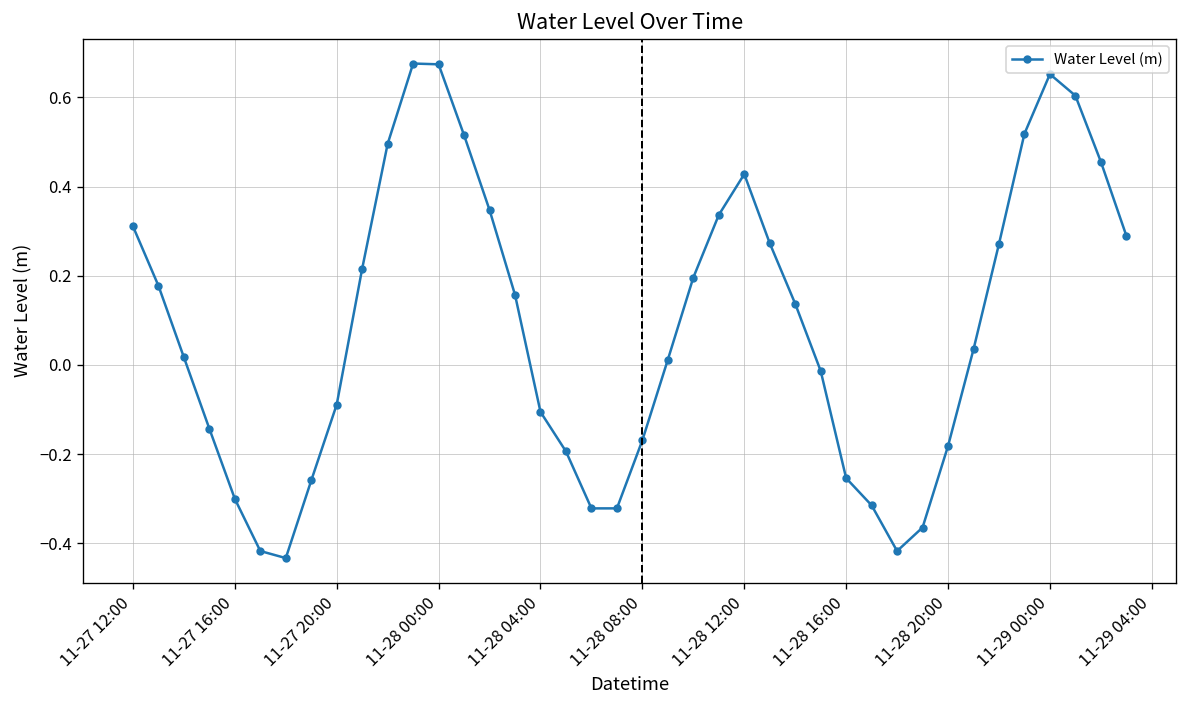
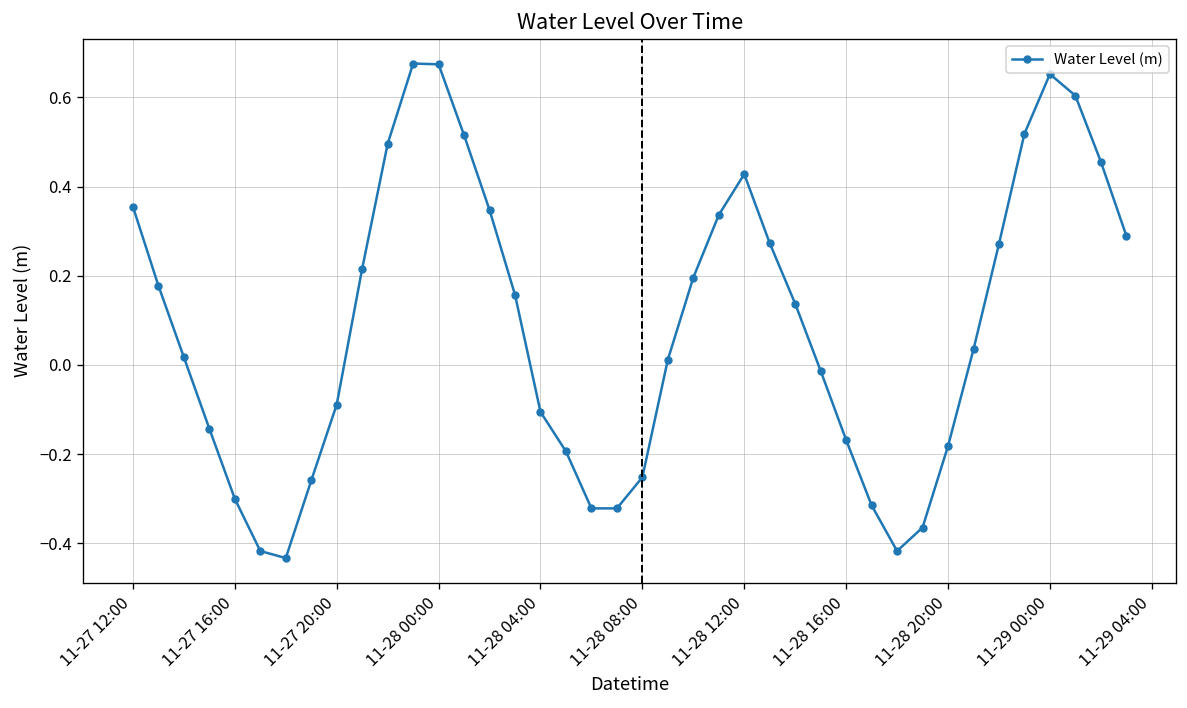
11-27 12:00: 0.31 -> 0.35
11-28 08:00: -0.17 -> -0.25
11-28 16:00: -0.25 -> -0.17
